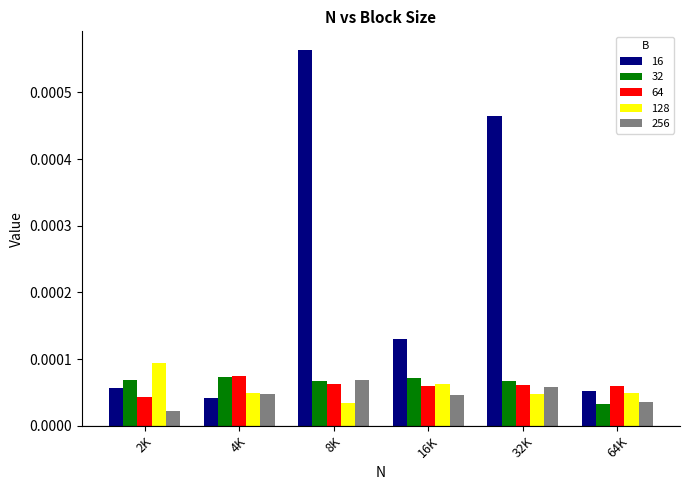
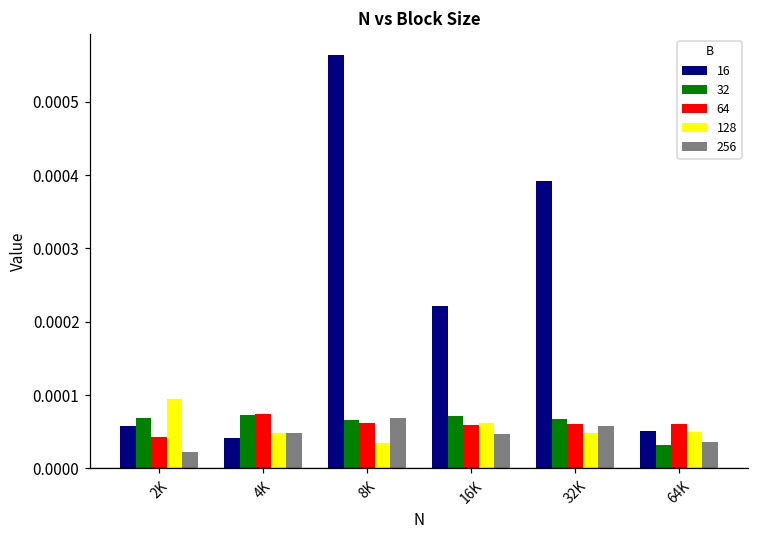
16, 16K: 0.00013 -> 0.00022
16, 32K: 0.00047 -> 0.00039
